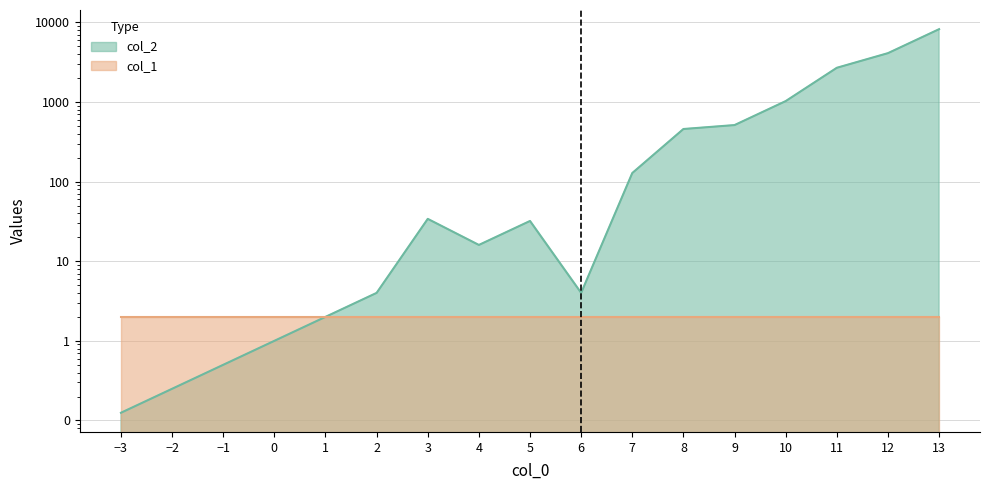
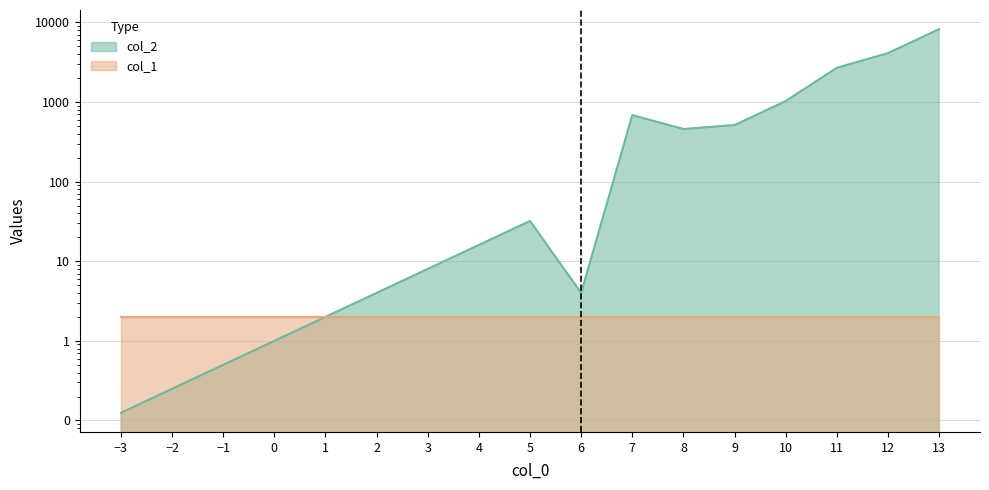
col_2, 3: 34 -> 8
col_2, 7: 130 -> 700
